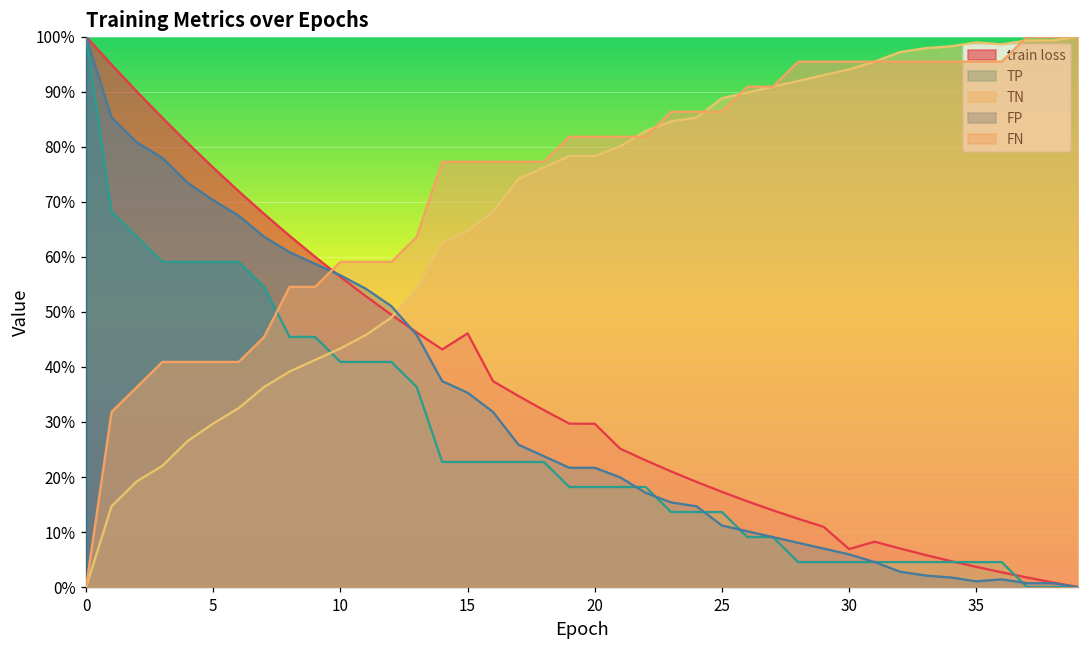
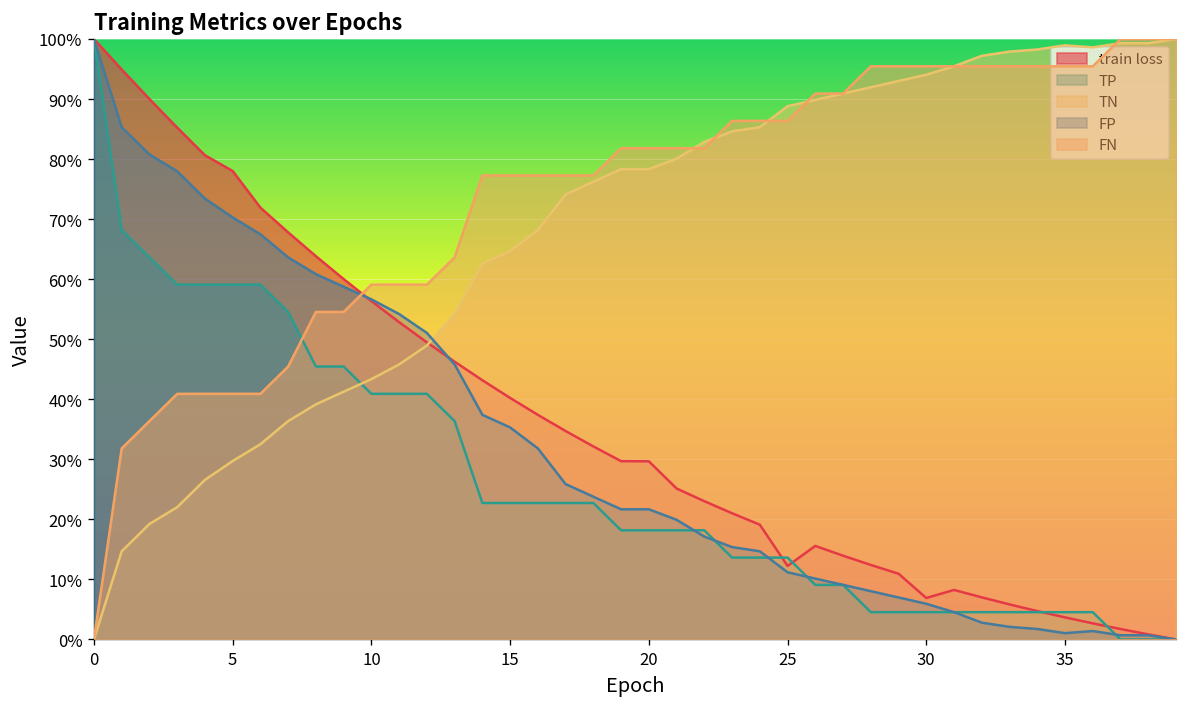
train loss, 5: 76% -> 78%
train loss, 15: 46% -> 40%
train loss, 25: 17% -> 12%
